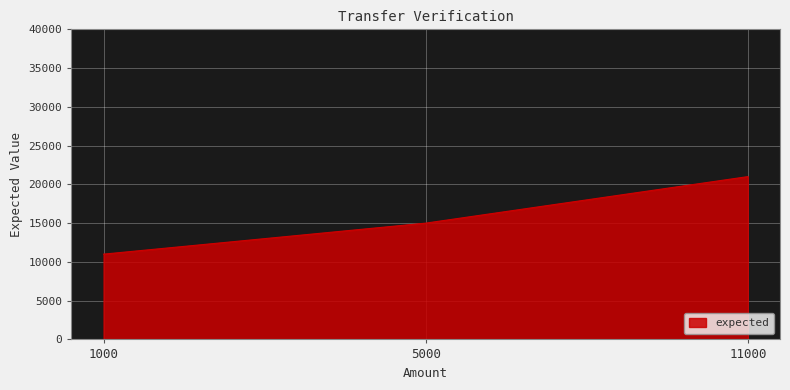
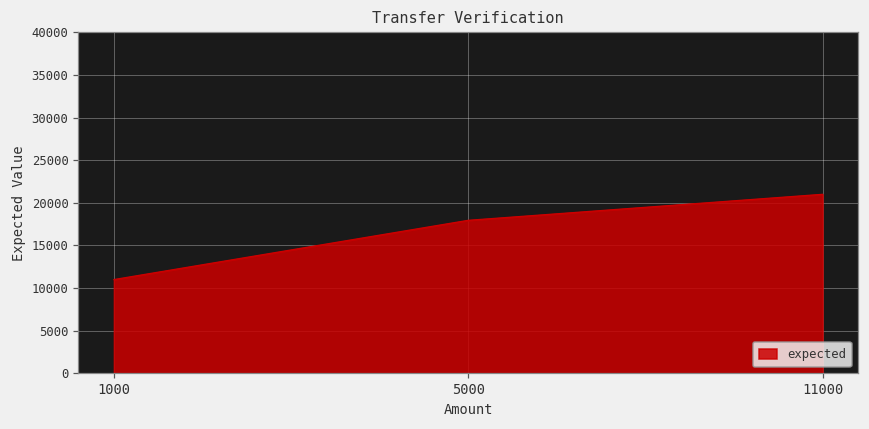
5000: 15000 -> 18000
